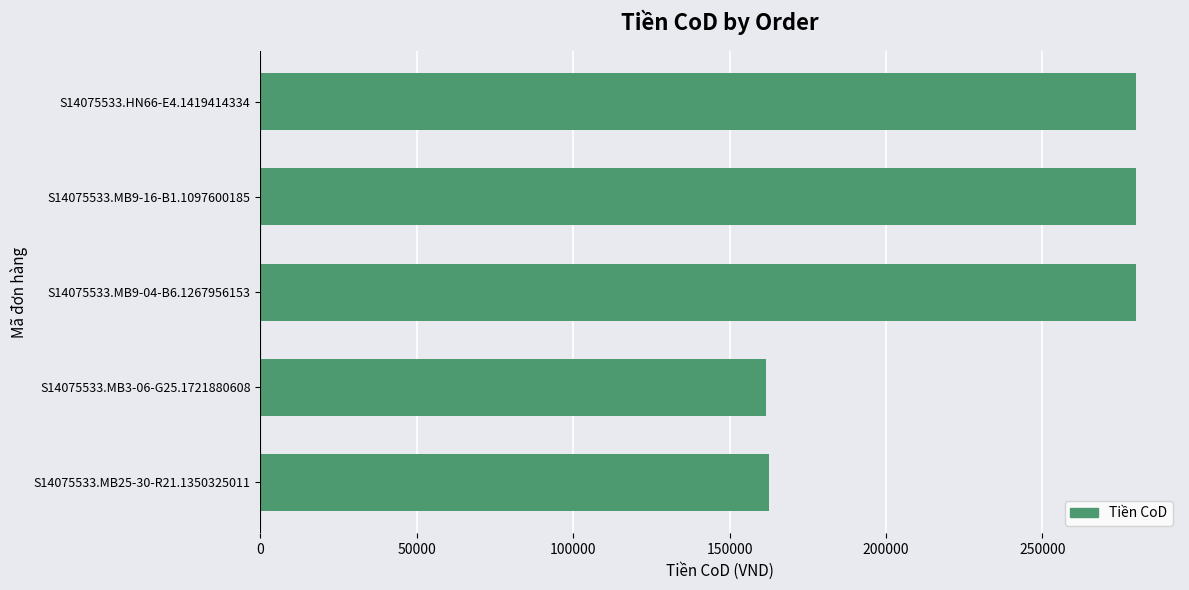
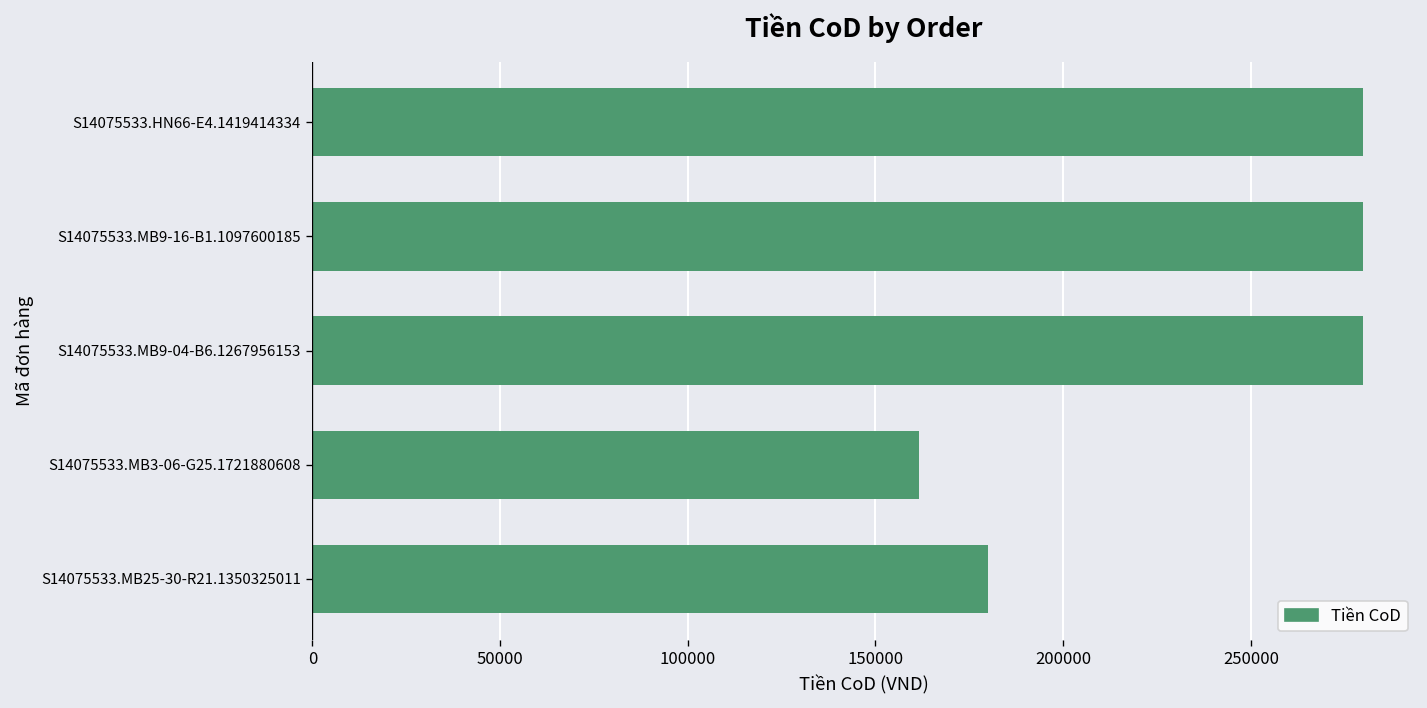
S14075533.MB25-30-R21.1350325011: 163000 -> 180000
